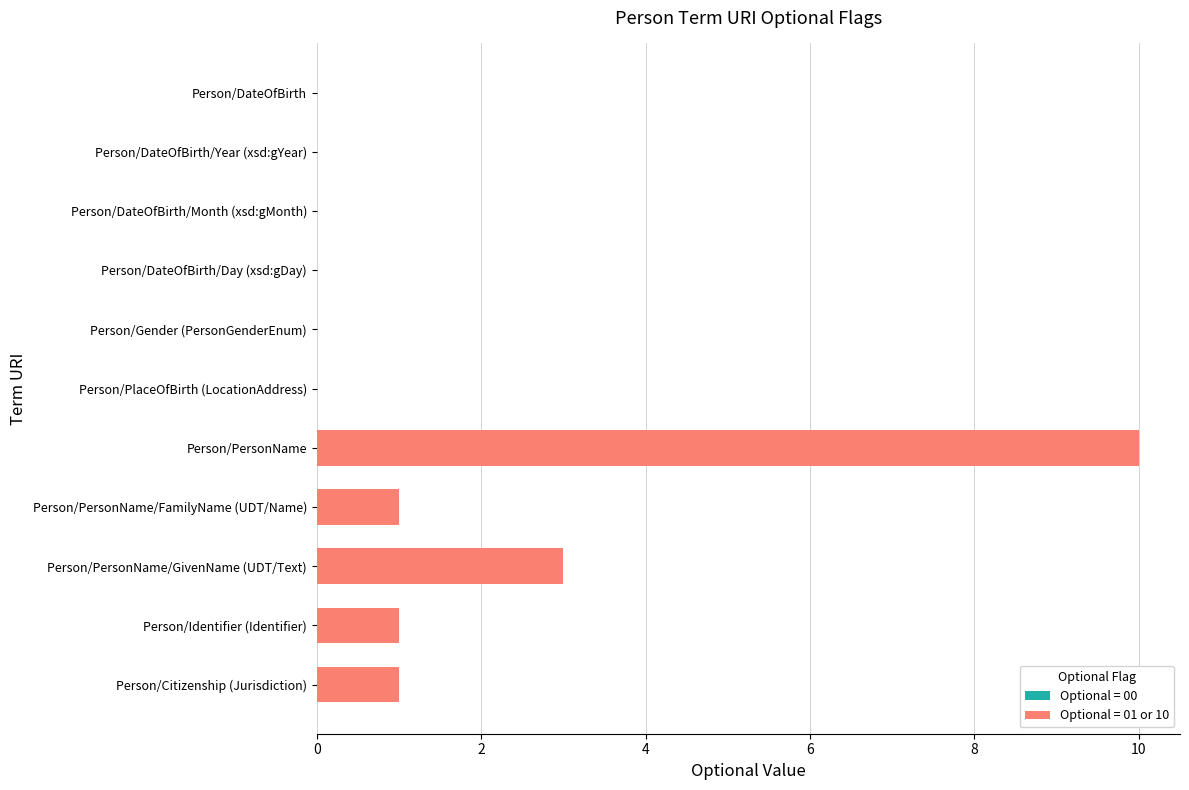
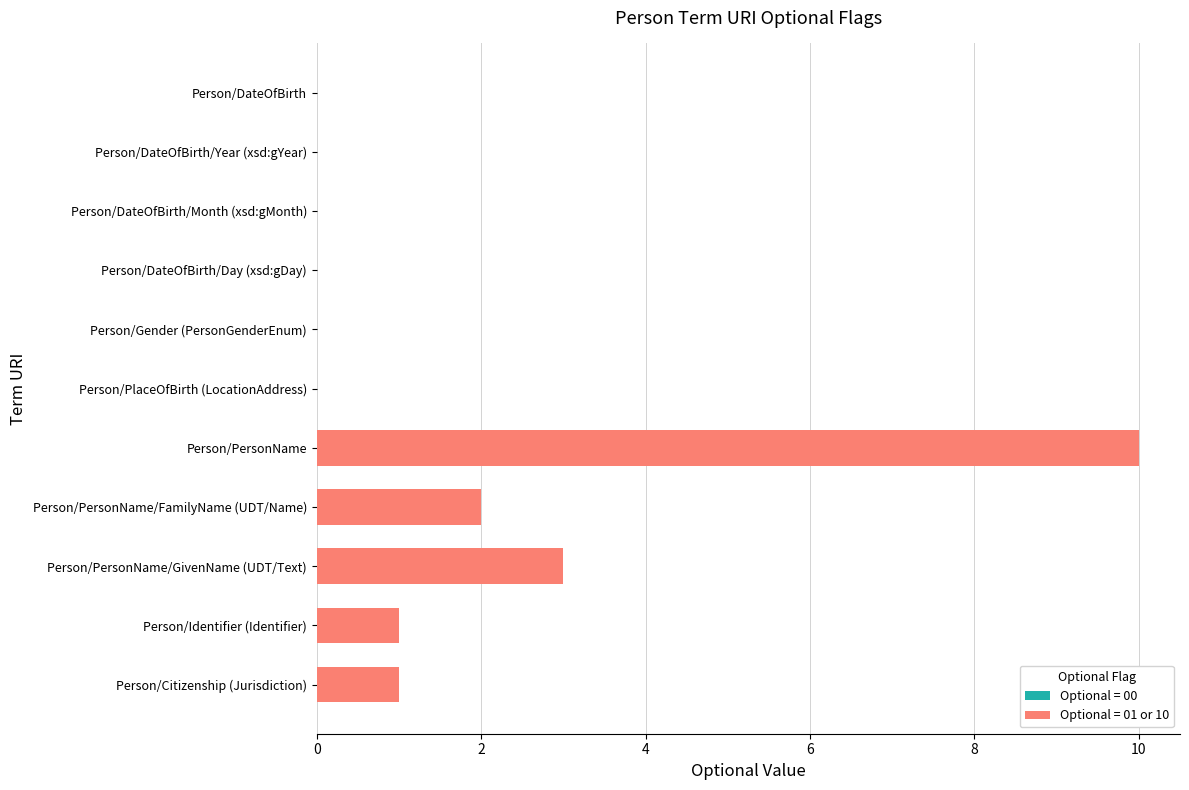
Optional = 01 or 10, Person/PersonName/FamilyName (UDT/Name): 1 -> 2
